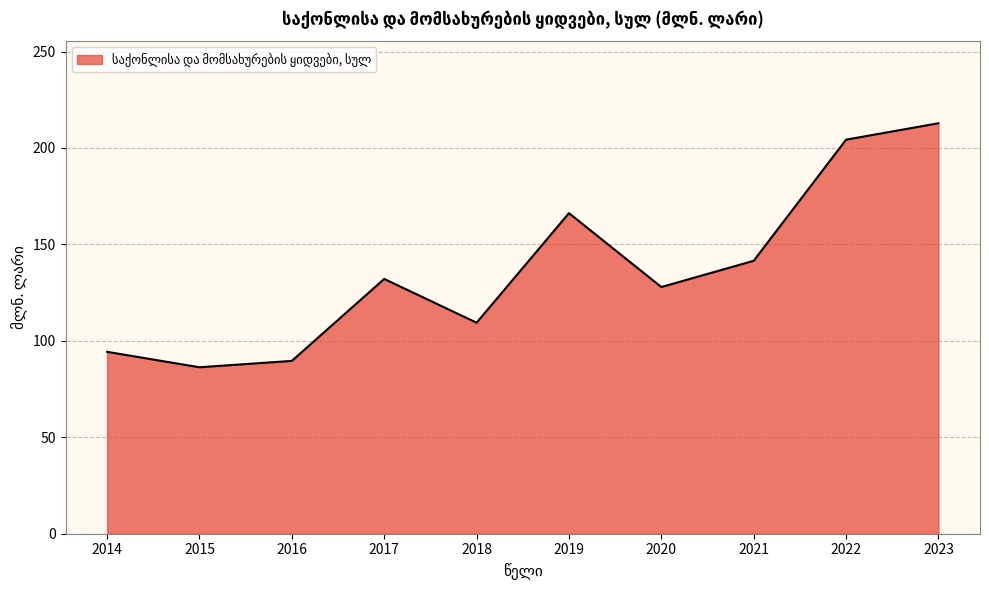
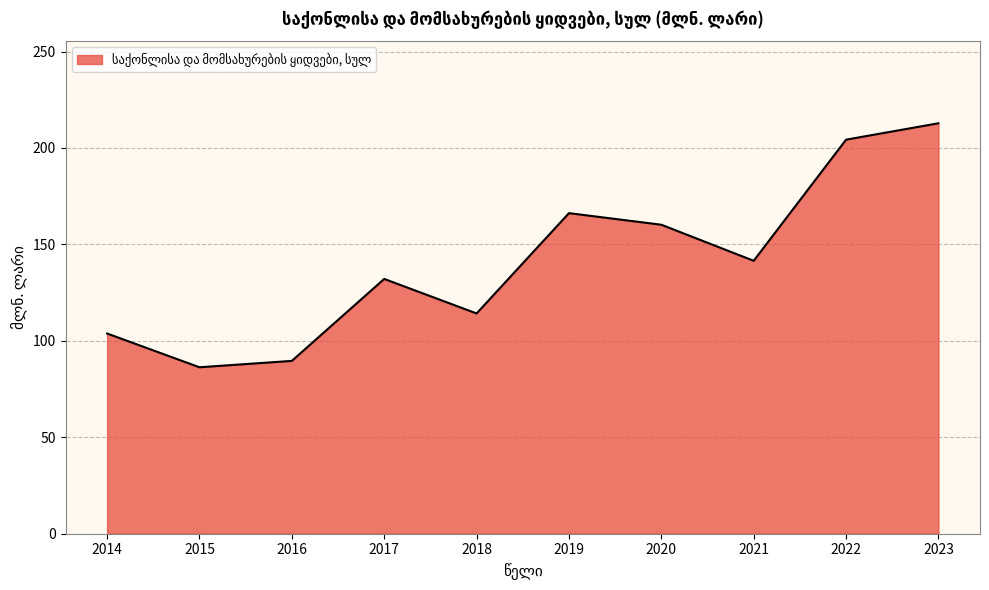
2014: 94 -> 104
2018: 109 -> 114
2020: 128 -> 160
